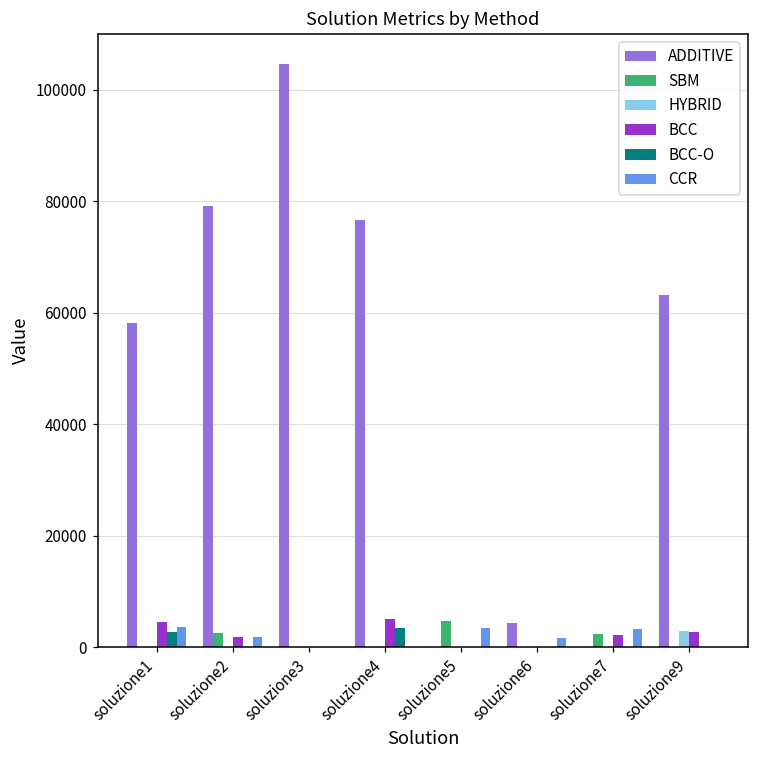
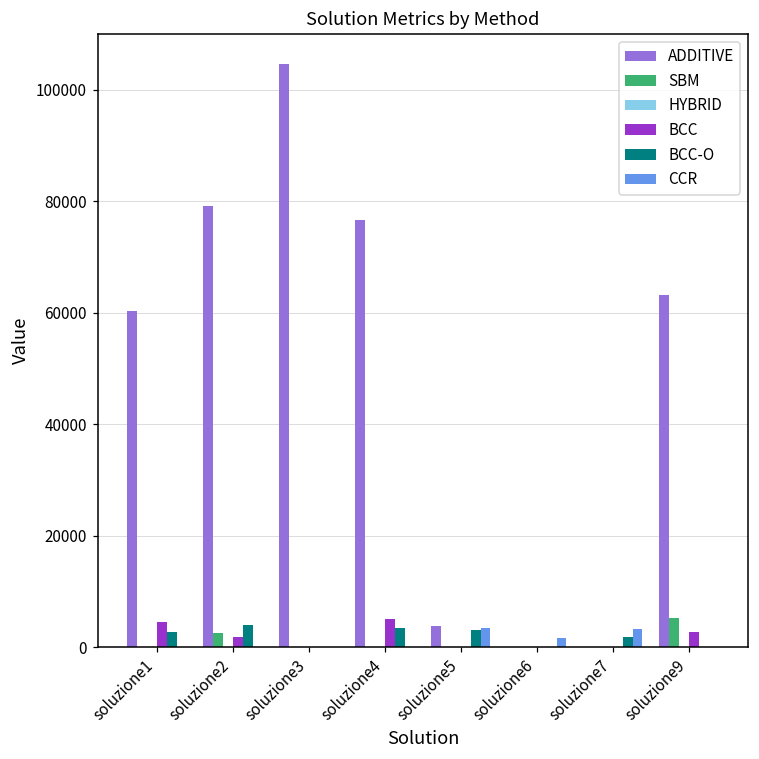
ADDITIVE, soluzione1: 58000 -> 60000
CCR, soluzione1: 4000 -> 0
BCC-O, soluzione2: 0 -> 4000
CCR, soluzione2: 2000 -> 0
ADDITIVE, soluzione5: 0 -> 4000
SBM, soluzione5: 5000 -> 0
BCC-O, soluzione5: 0 -> 3000
ADDITIVE, soluzione6: 4000 -> 0
SBM, soluzione7: 2000 -> 0
BCC, soluzione7: 2000 -> 0
BCC-O, soluzione7: 0 -> 2000
SBM, soluzione9: 0 -> 5000
HYBRID, soluzione9: 3000 -> 0
